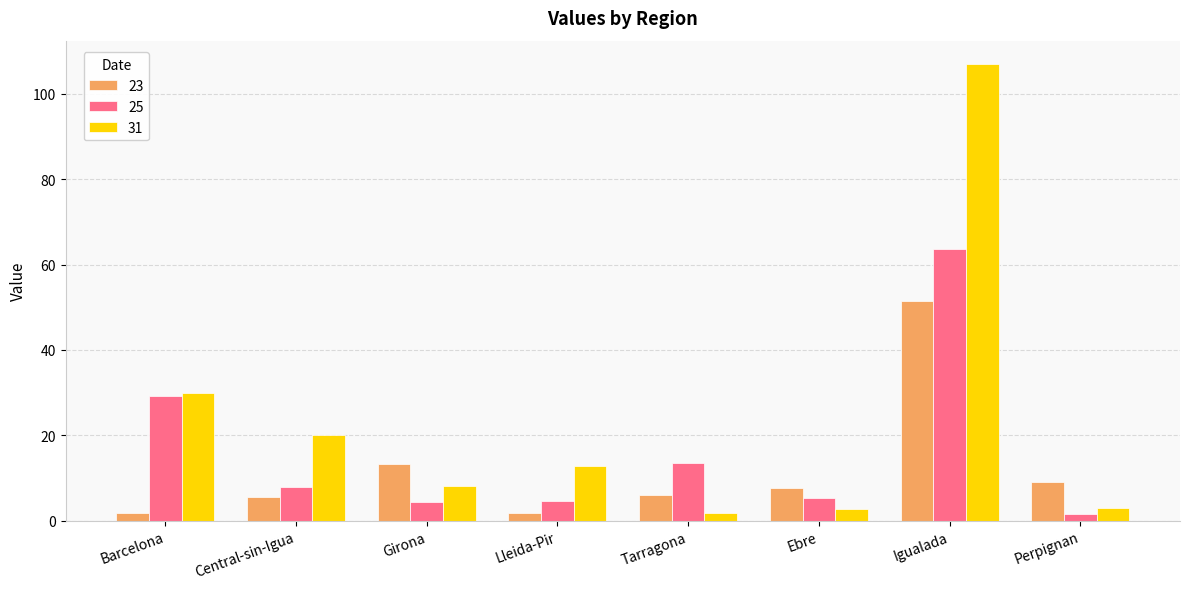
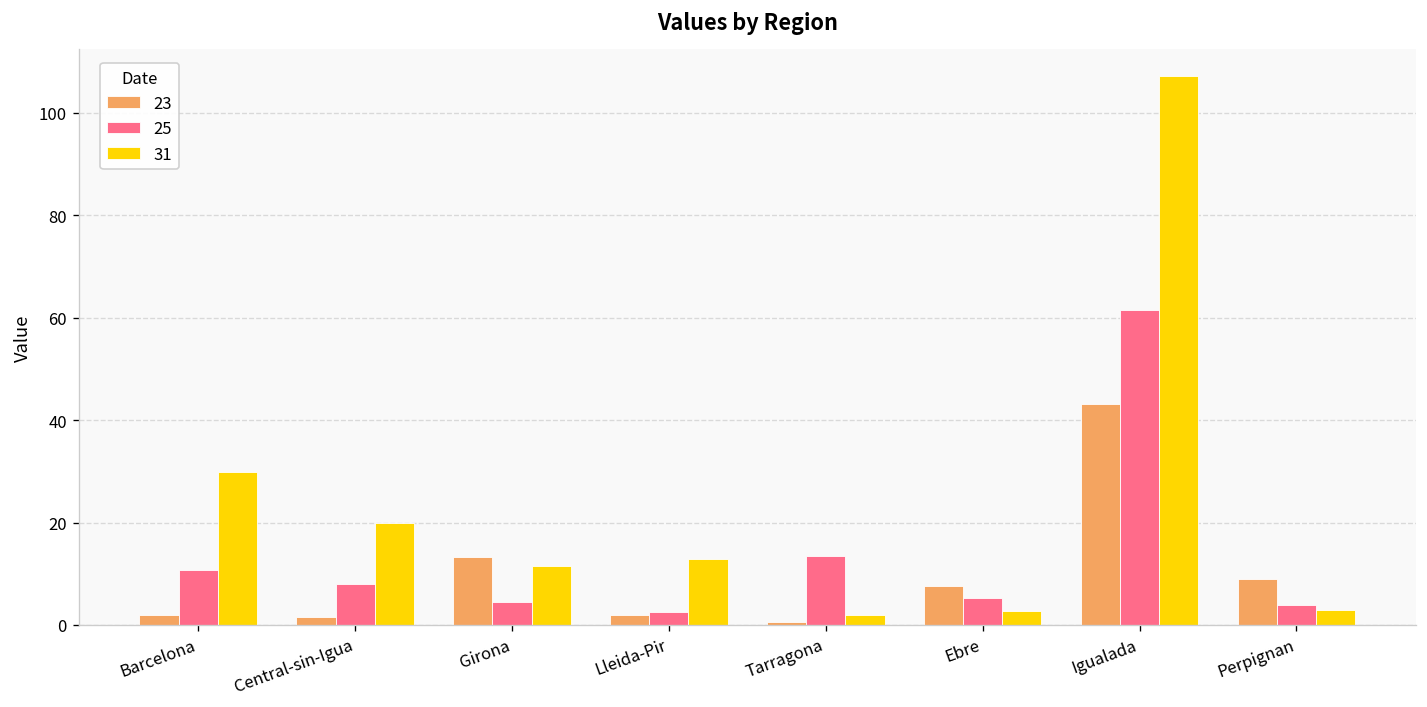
25, Barcelona: 29 -> 11
23, Central-sin-Igua: 5 -> 2
31, Girona: 8 -> 11
25, Lleida-Pir: 5 -> 2
23, Tarragona: 6 -> 1
23, Igualada: 51 -> 43
25, Igualada: 64 -> 61
25, Perpignan: 1 -> 4
